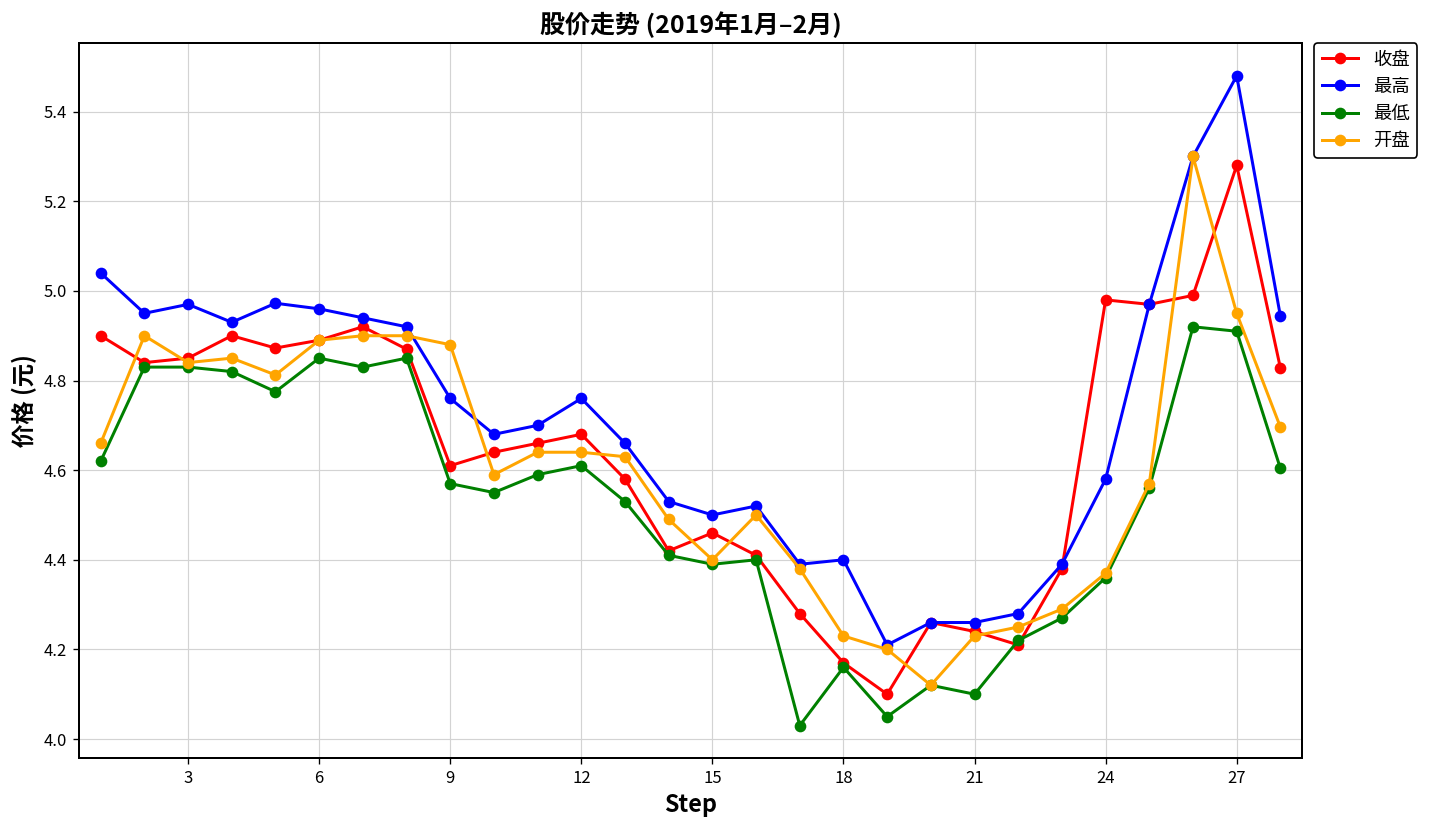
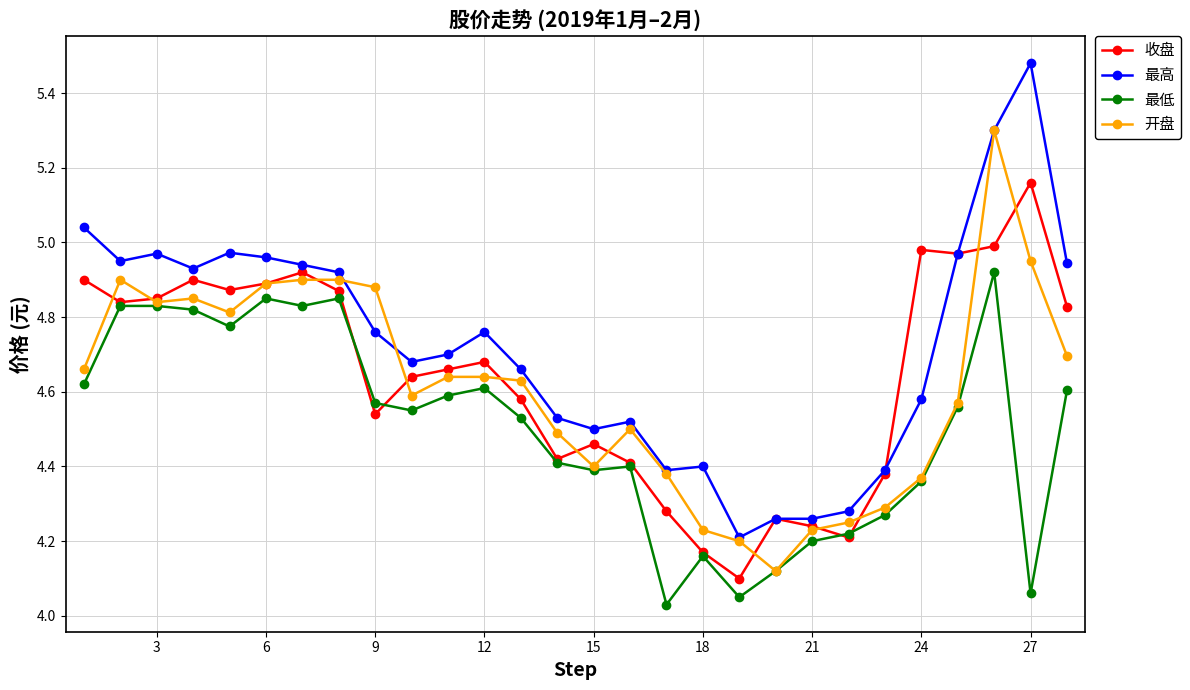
收盘, 9: 4.61 -> 4.54
最低, 21: 4.1 -> 4.2
收盘, 27: 5.28 -> 5.16
最低, 27: 4.91 -> 4.06
